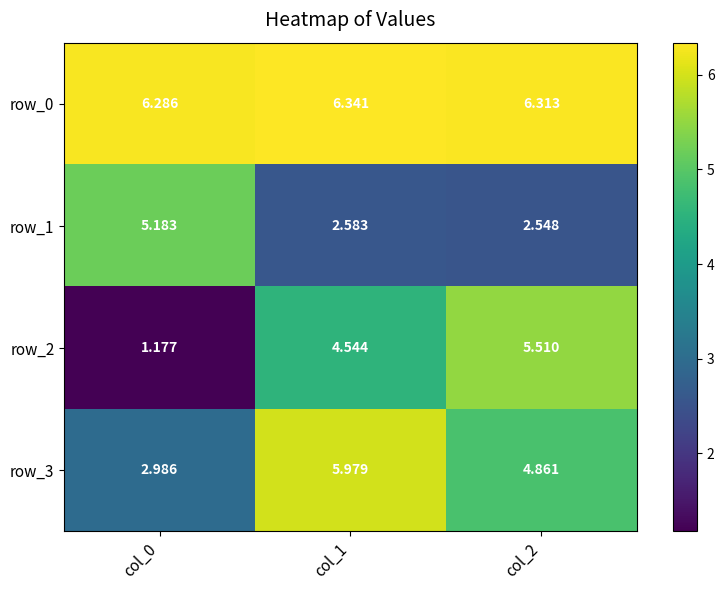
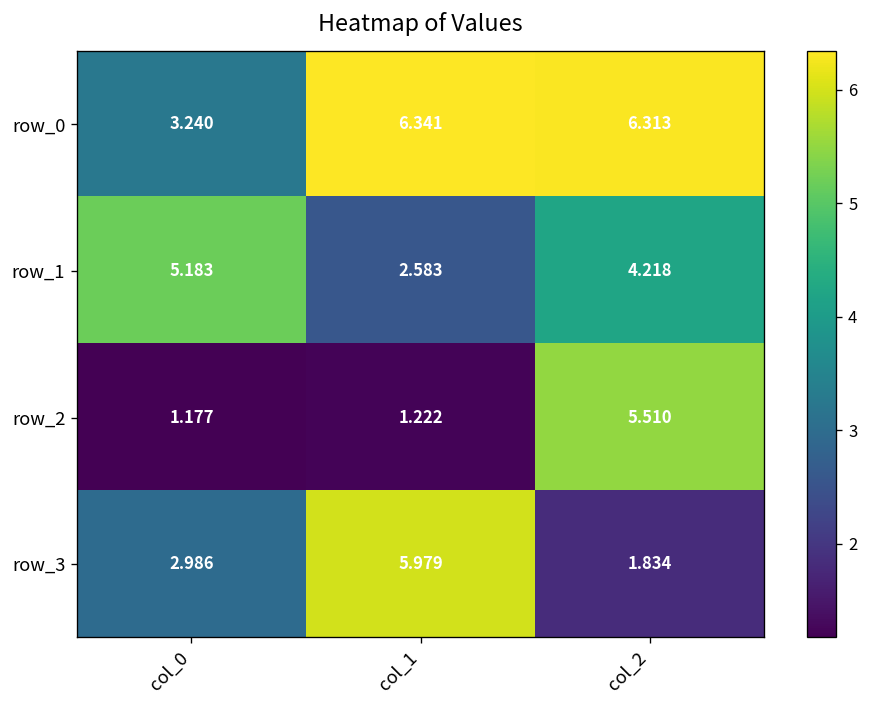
row_0, col_0: 6.286 -> 3.240
row_1, col_2: 2.548 -> 4.218
row_2, col_1: 4.544 -> 1.222
row_3, col_2: 4.861 -> 1.834
